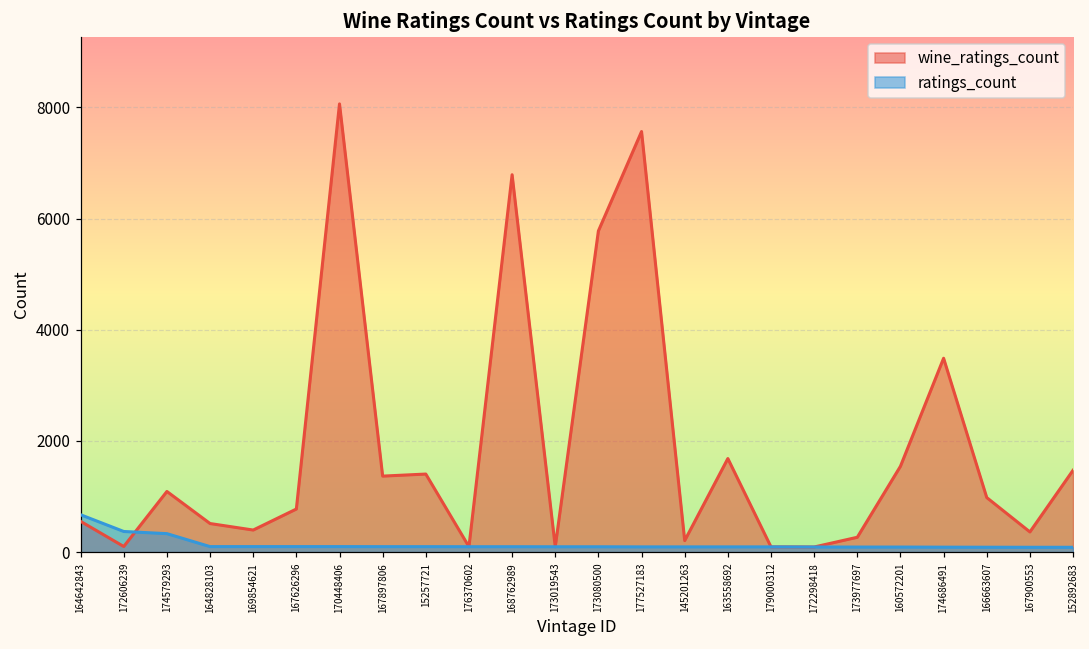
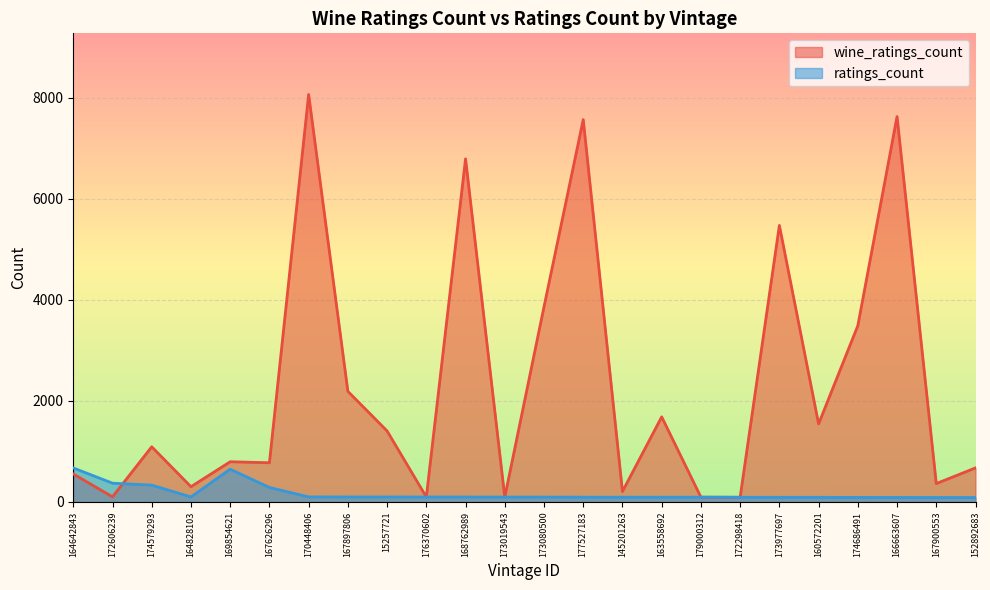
wine_ratings_count, 164828103: 500 -> 300
wine_ratings_count, 169854621: 400 -> 800
ratings_count, 169854621: 100 -> 600
ratings_count, 167626296: 100 -> 300
wine_ratings_count, 167897806: 1400 -> 2200
wine_ratings_count, 173080500: 5800 -> 3900
wine_ratings_count, 173977697: 300 -> 5500
wine_ratings_count, 166663607: 1000 -> 7600
wine_ratings_count, 152892683: 1500 -> 700
